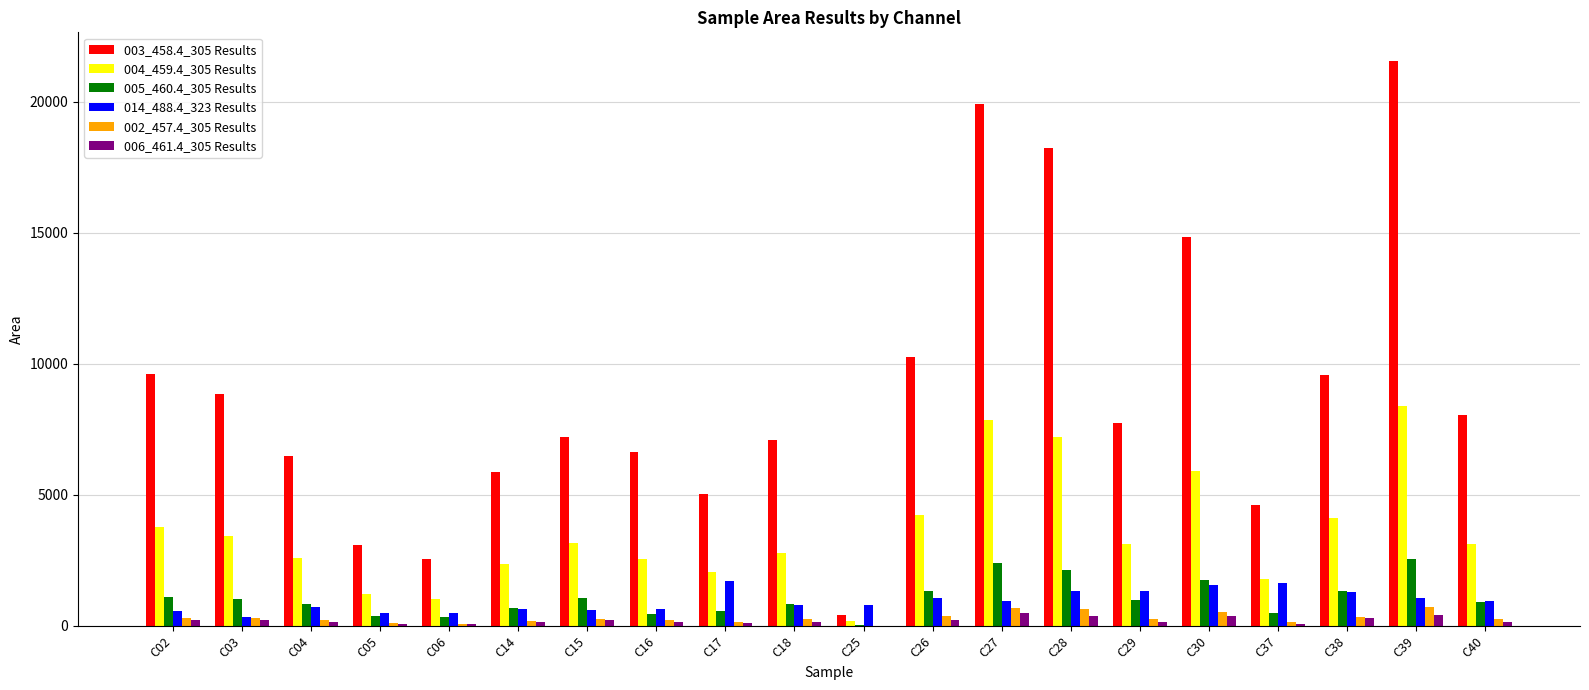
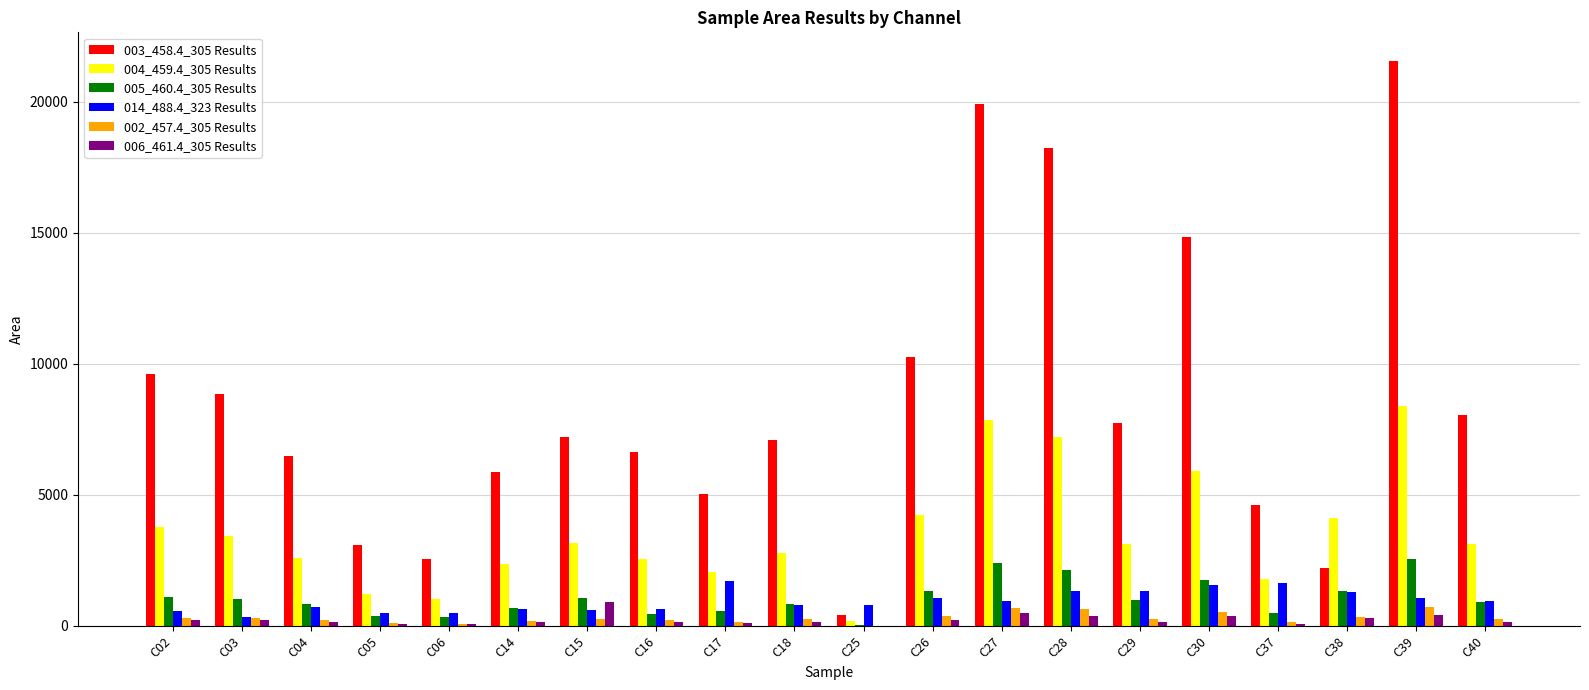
006_461.4_305 Results, C15: 200 -> 900
003_458.4_305 Results, C38: 9600 -> 2200
